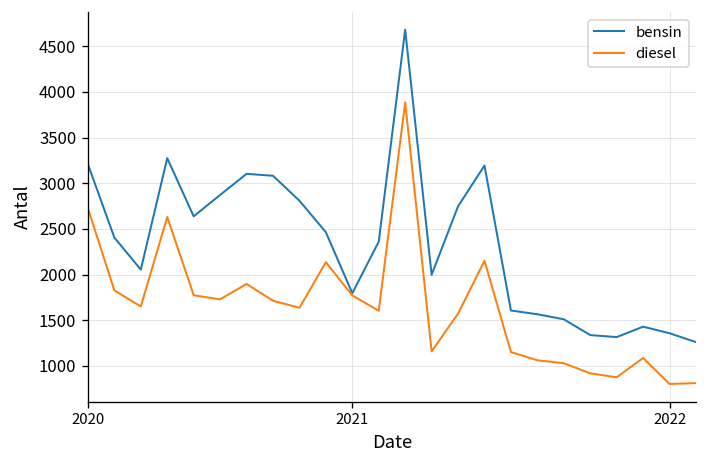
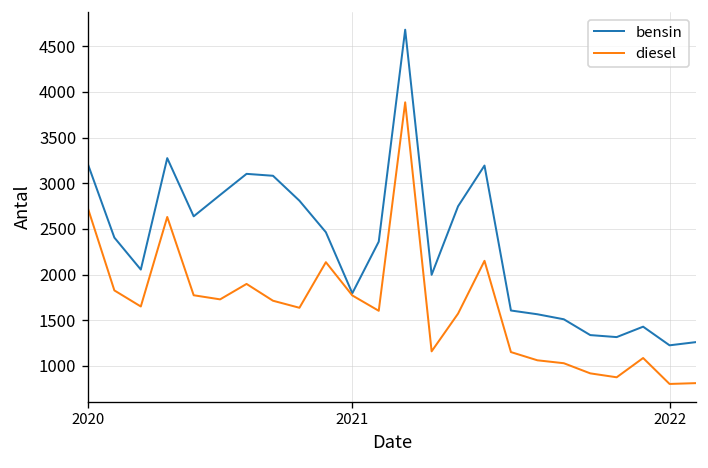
bensin, 2022: 1400 -> 1200
